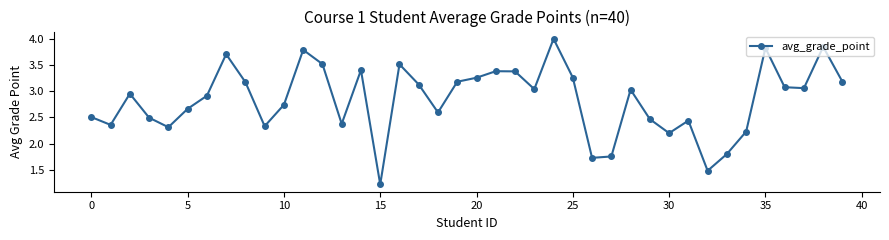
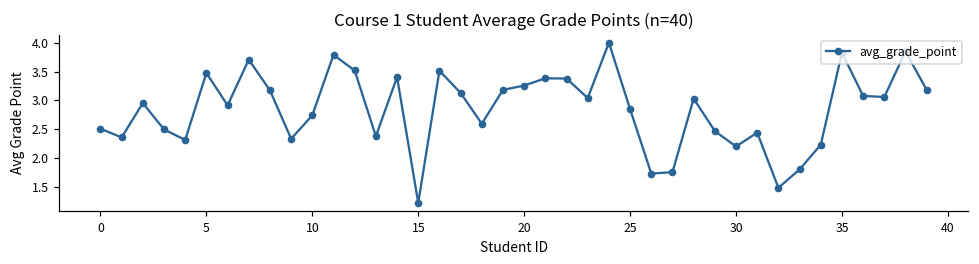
5: 2.7 -> 3.5
25: 3.3 -> 2.8
